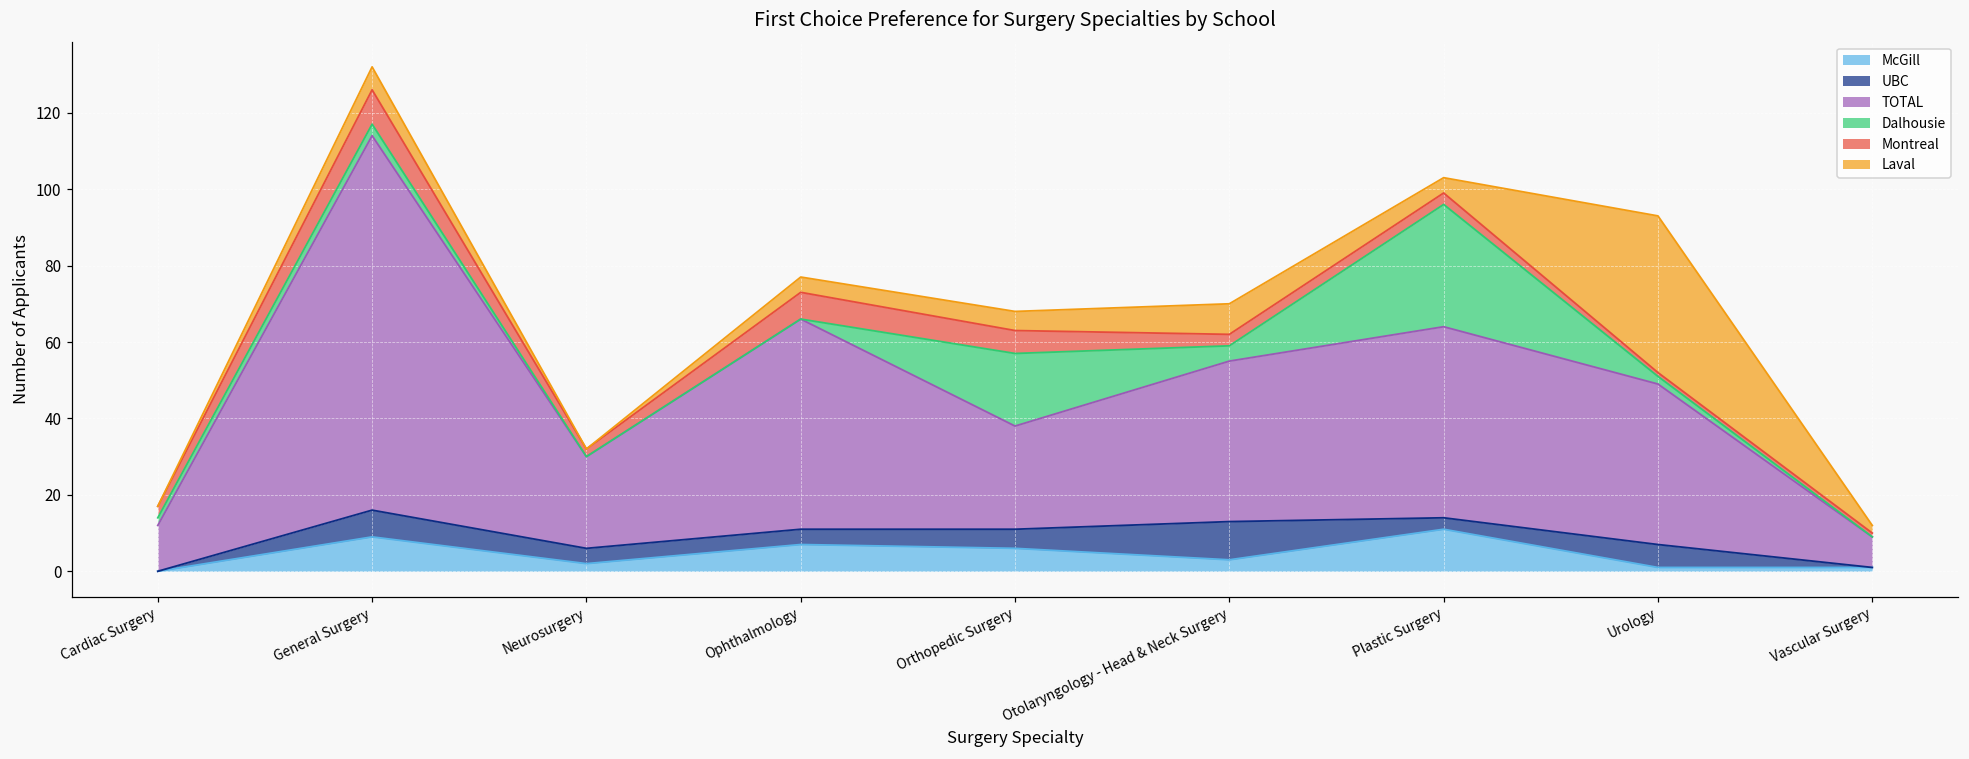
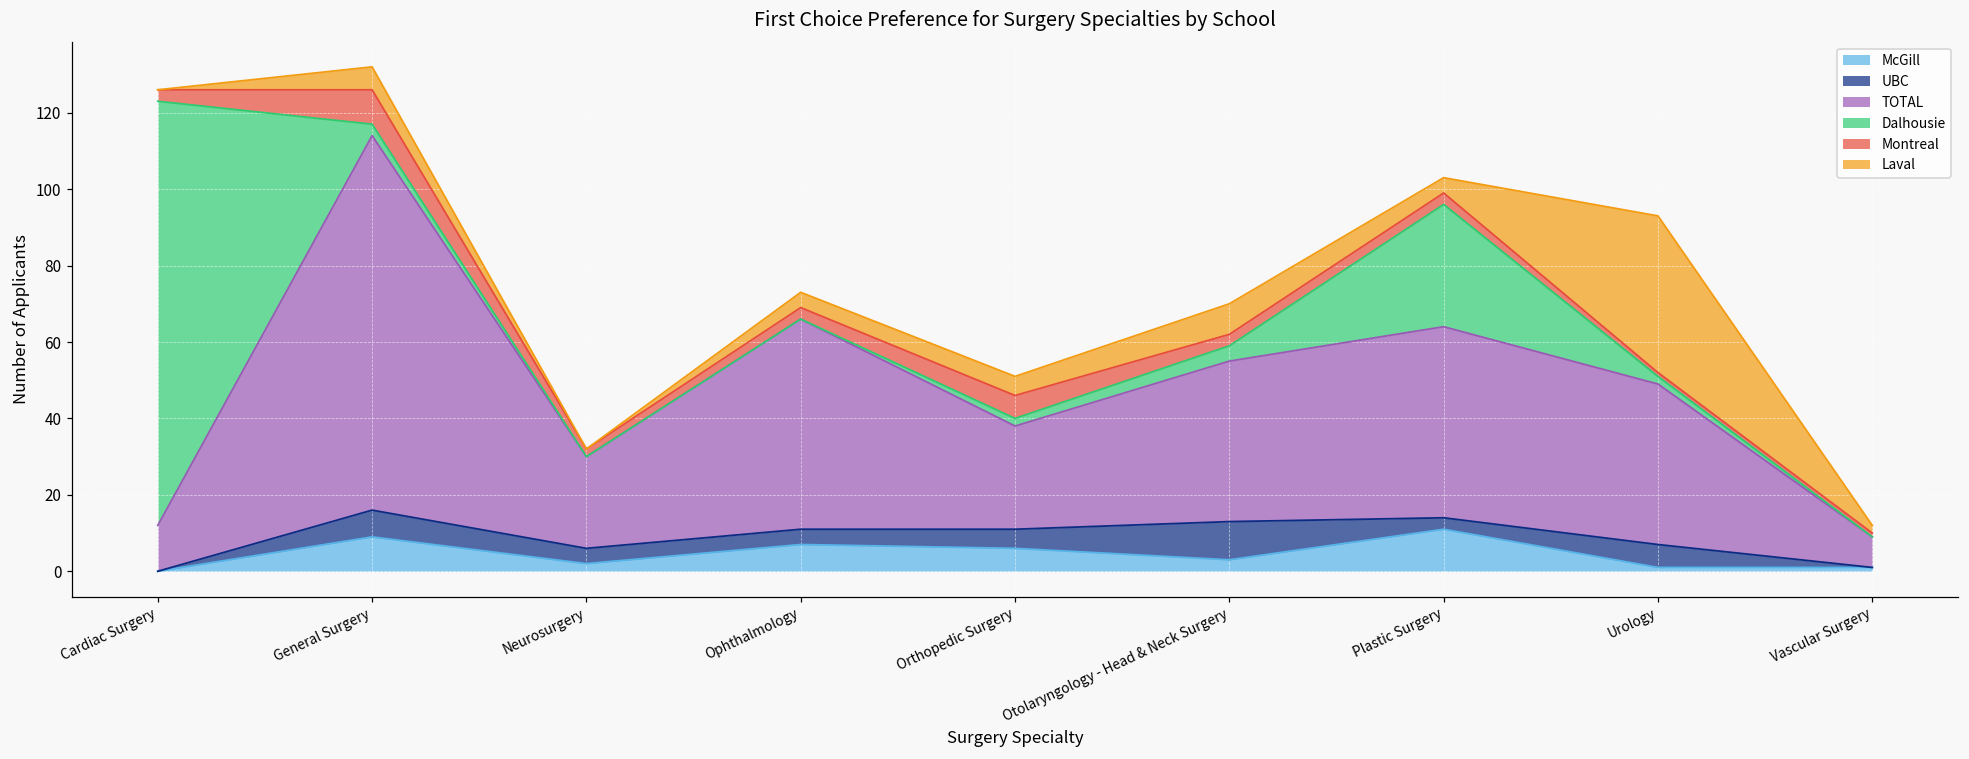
Dalhousie, Cardiac Surgery: 2 -> 111
Montreal, Ophthalmology: 7 -> 3
Dalhousie, Orthopedic Surgery: 19 -> 2
